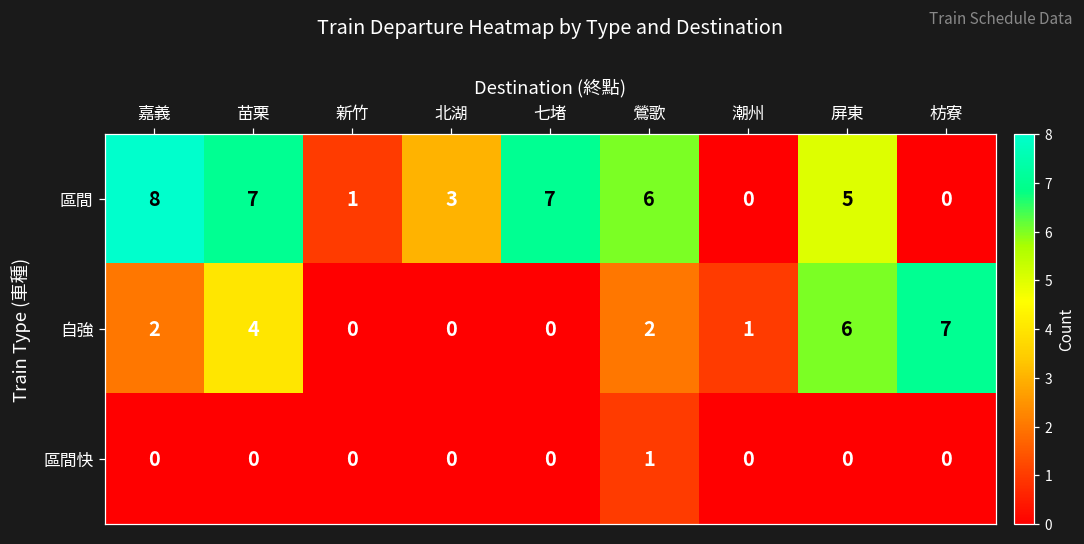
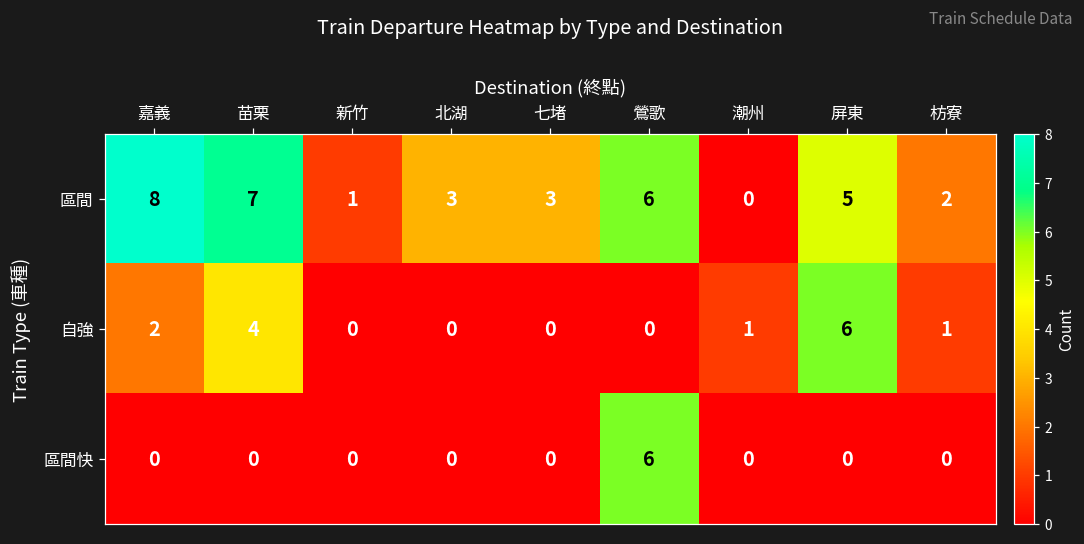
區間, 七堵: 7 -> 3
區間, 枋寮: 0 -> 2
自強, 鶯歌: 2 -> 0
自強, 枋寮: 7 -> 1
區間快, 鶯歌: 1 -> 6
